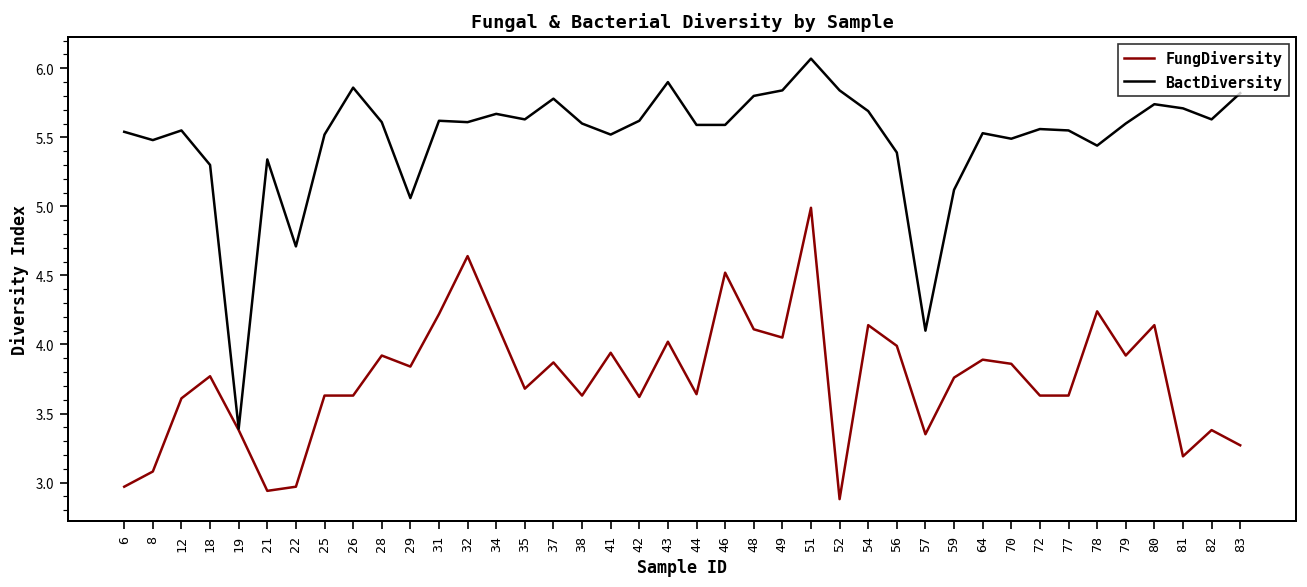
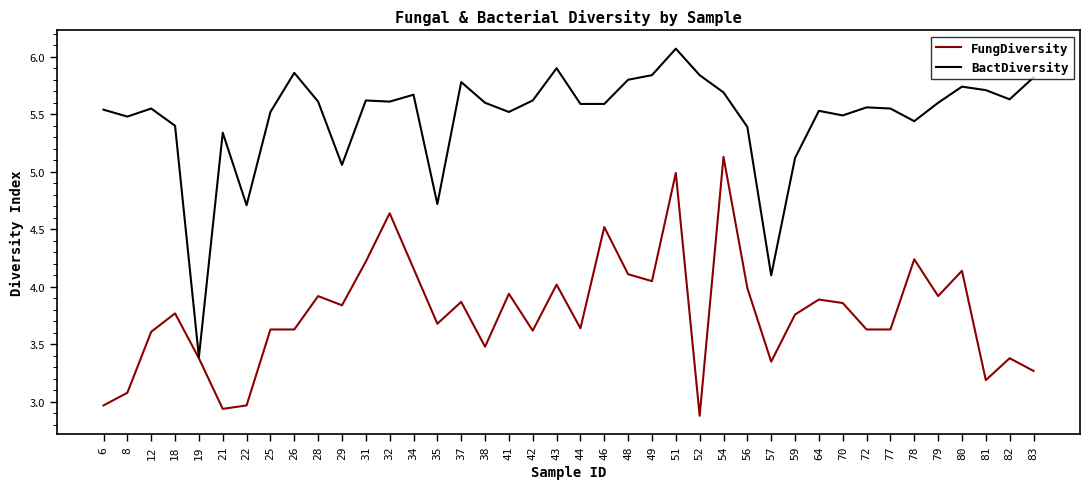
BactDiversity, 18: 5.3 -> 5.4
BactDiversity, 35: 5.63 -> 4.72
FungDiversity, 38: 3.63 -> 3.48
FungDiversity, 54: 4.14 -> 5.13
